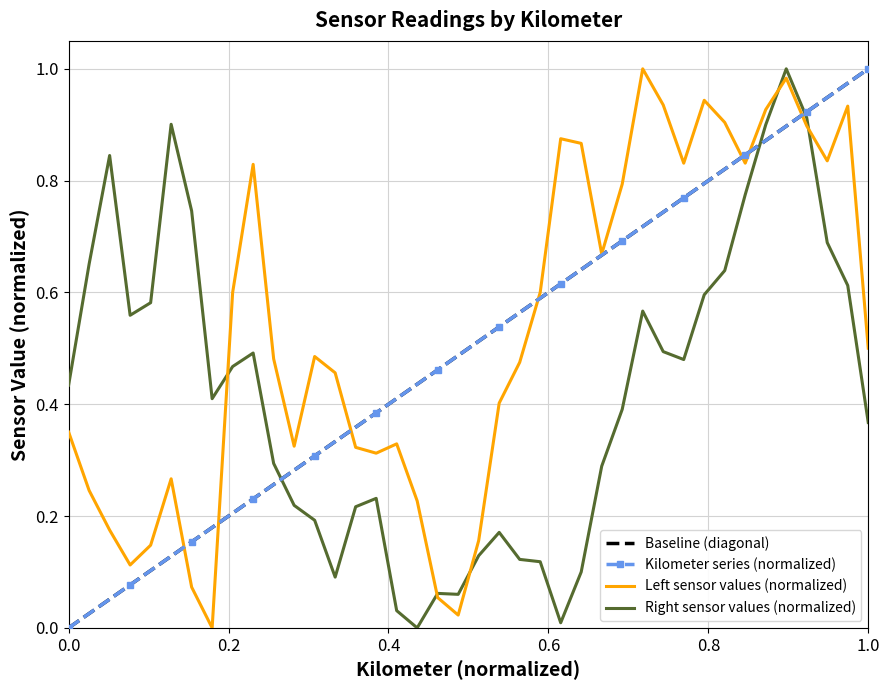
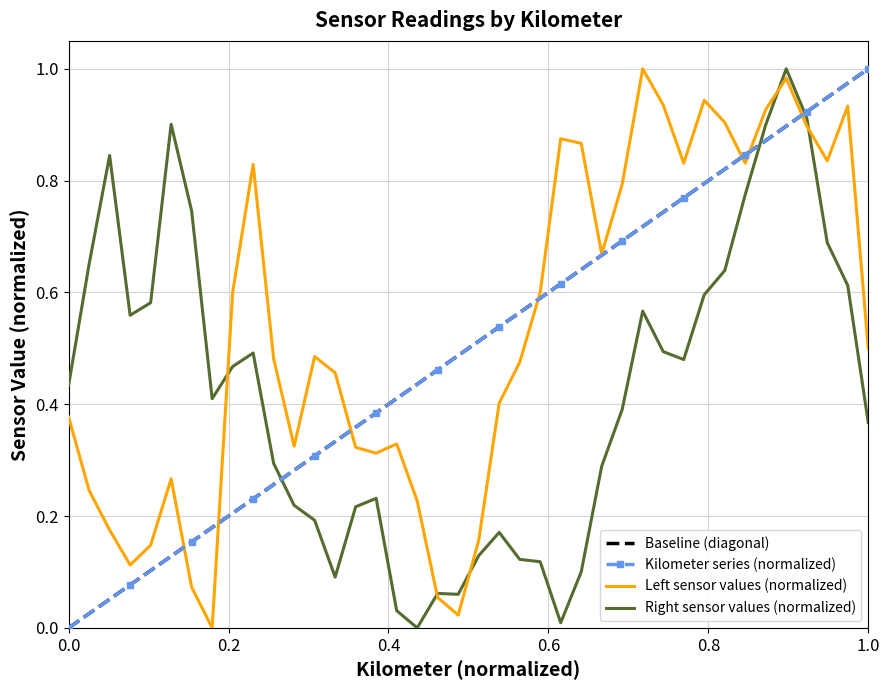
Left sensor values (normalized), 0.0: 0.35 -> 0.38
